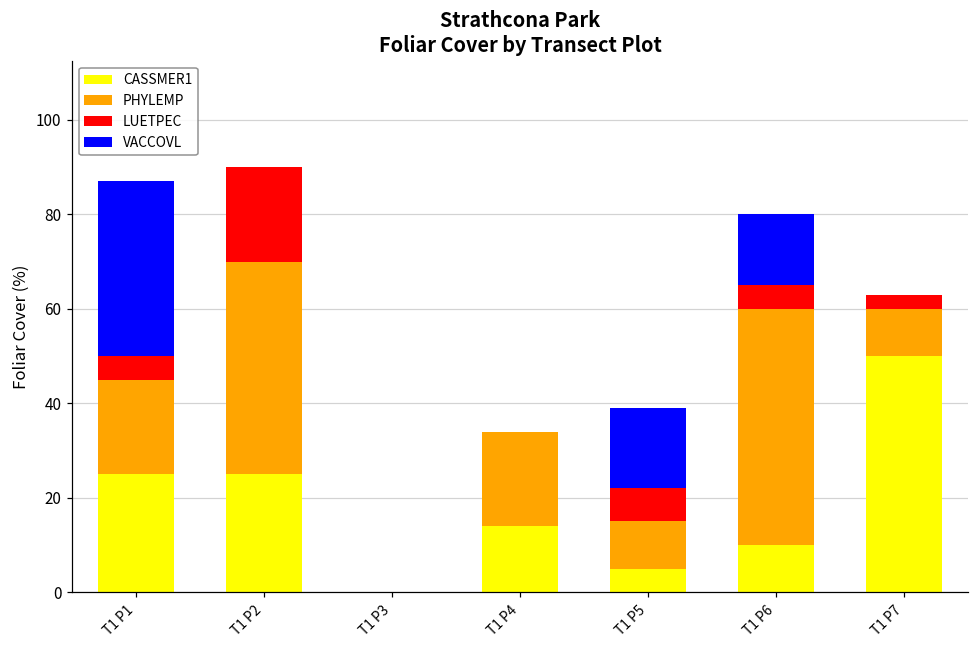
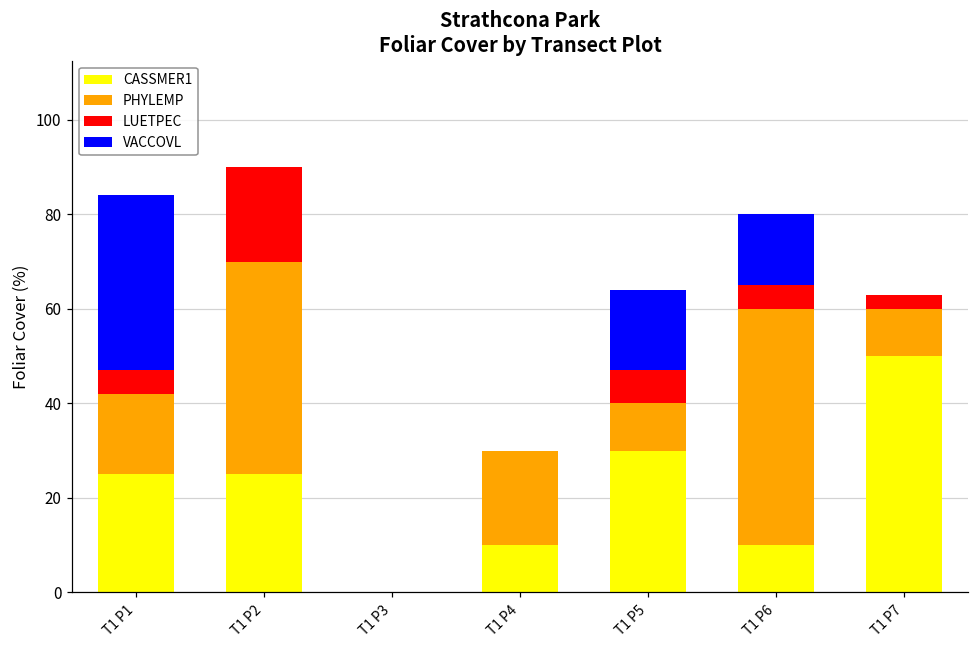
PHYLEMP, T1 P1: 20 -> 17
CASSMER1, T1 P4: 14 -> 10
CASSMER1, T1 P5: 5 -> 30
